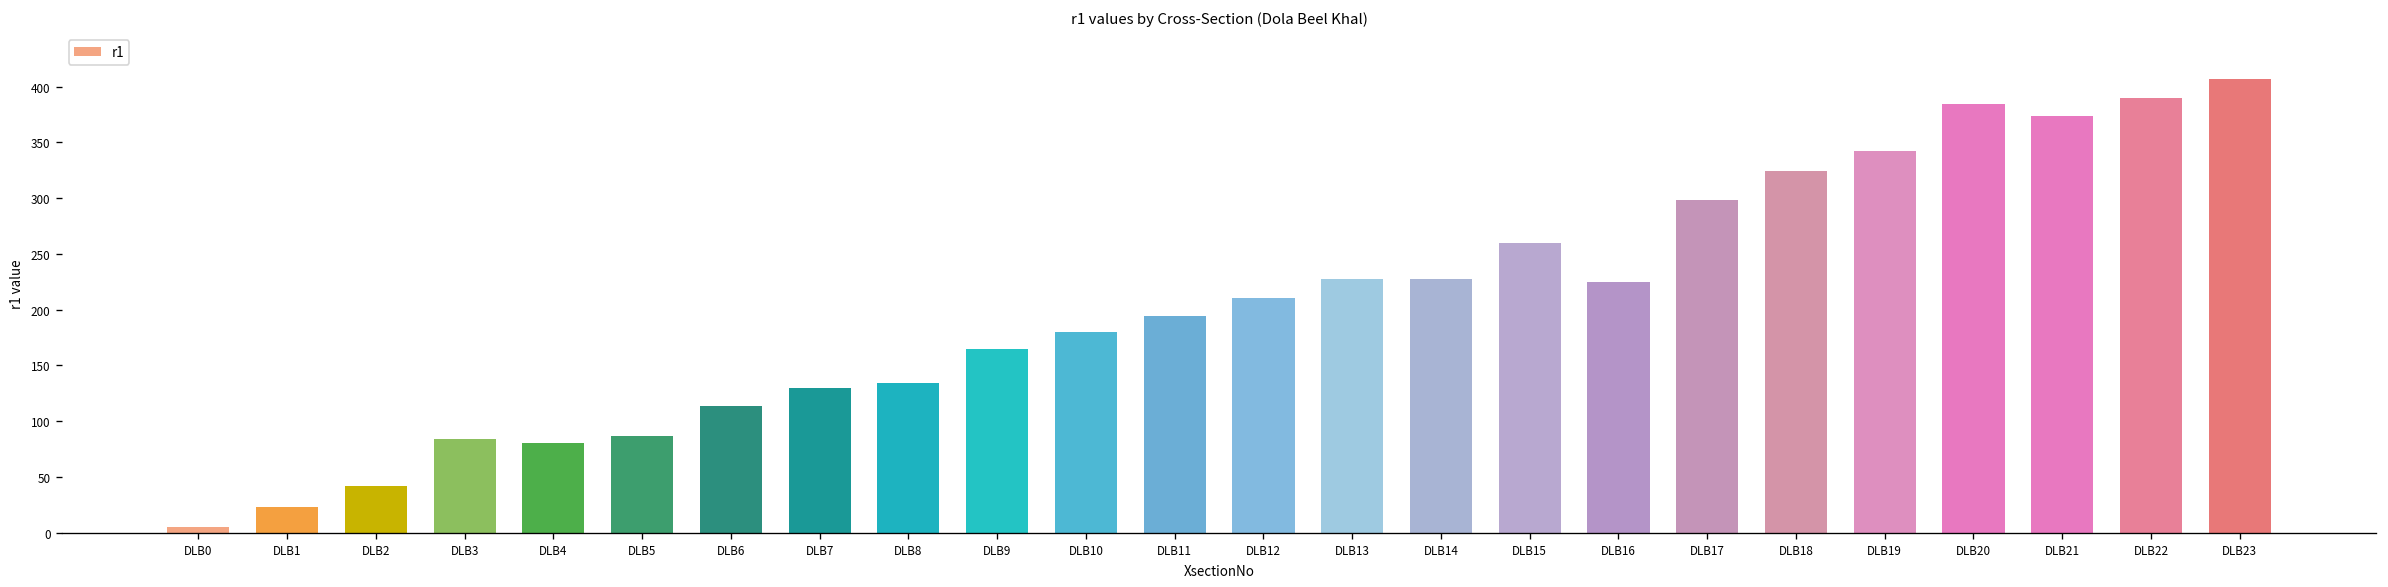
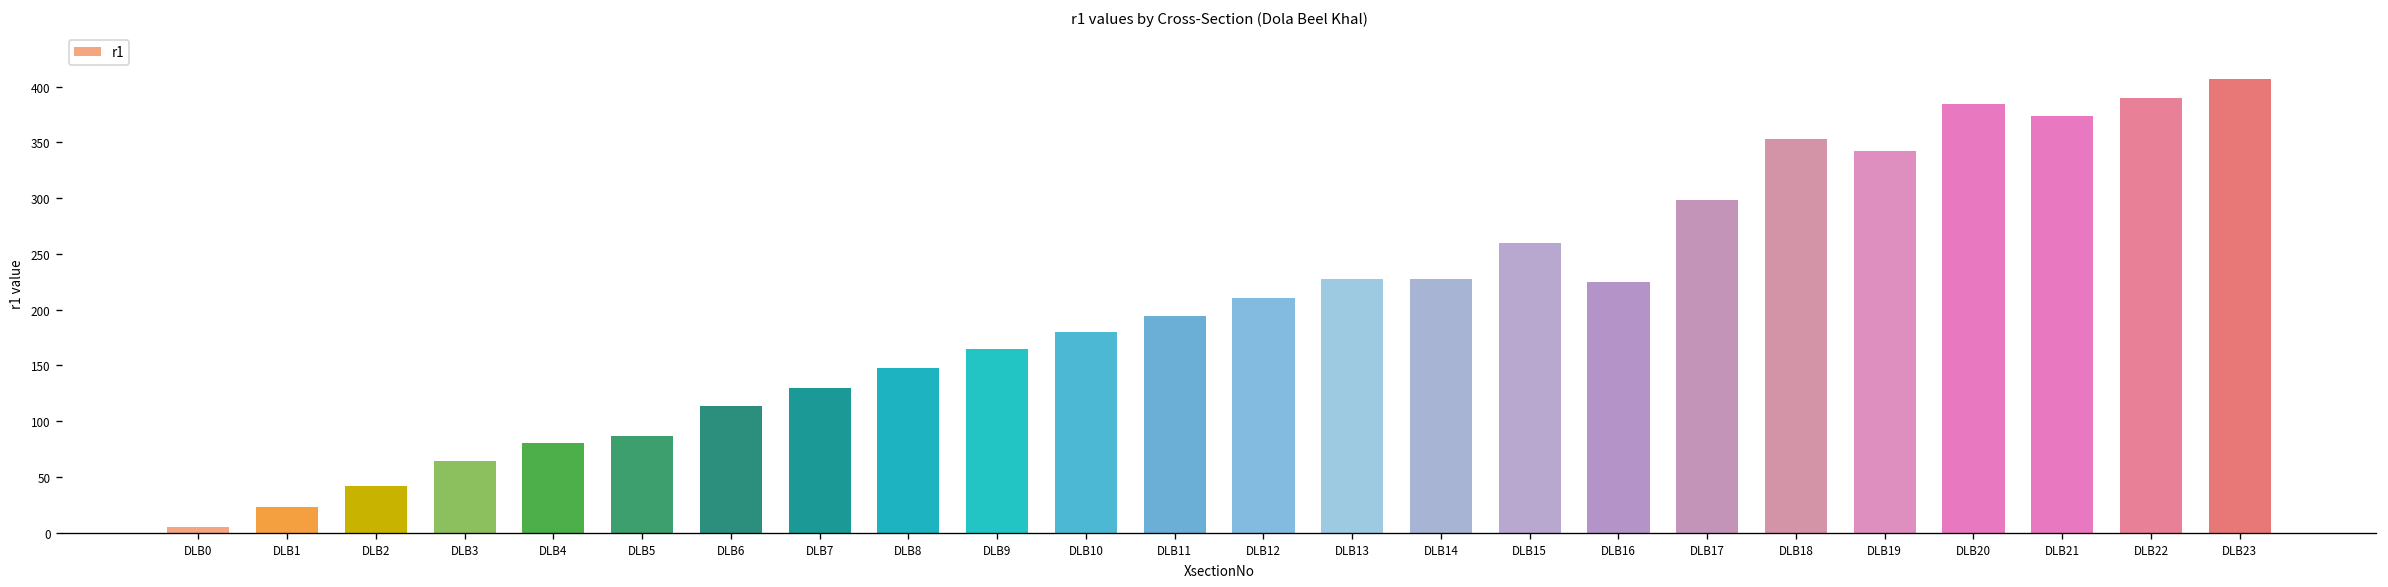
DLB3: 80 -> 60
DLB8: 130 -> 150
DLB18: 320 -> 350
